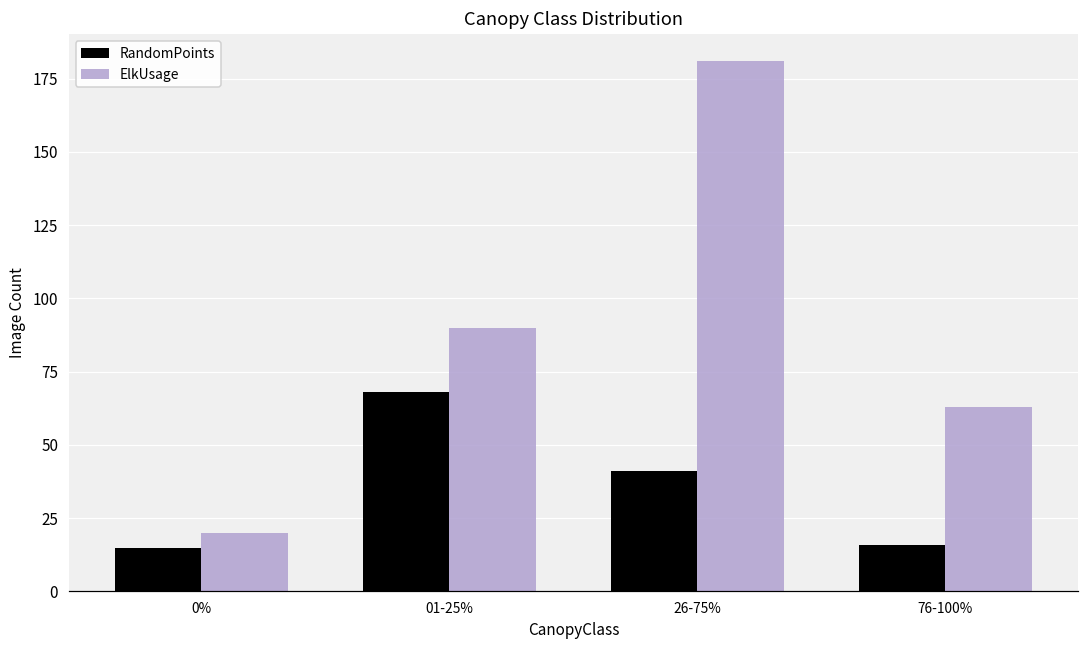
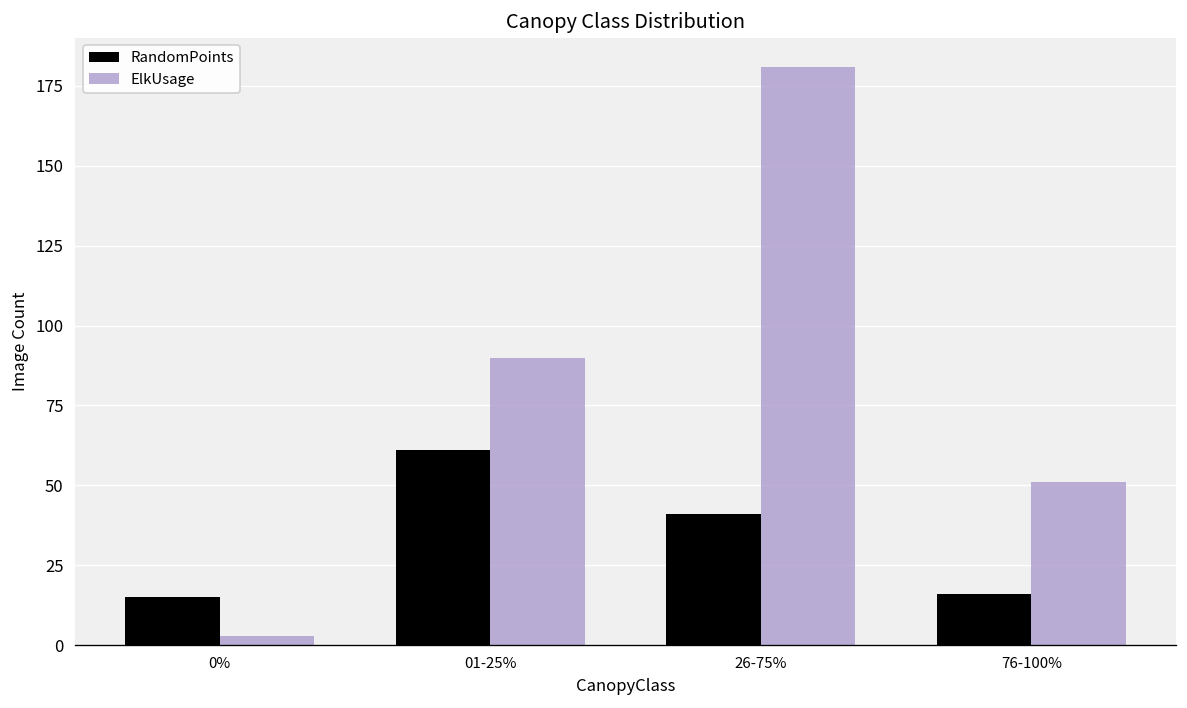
ElkUsage, 0%: 20 -> 3
RandomPoints, 01-25%: 68 -> 61
ElkUsage, 76-100%: 63 -> 51
